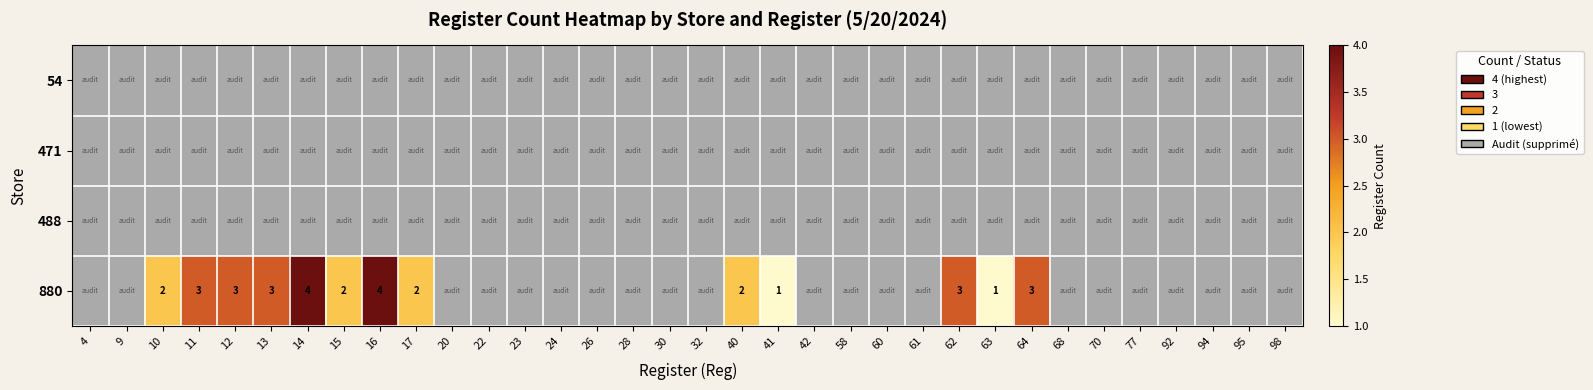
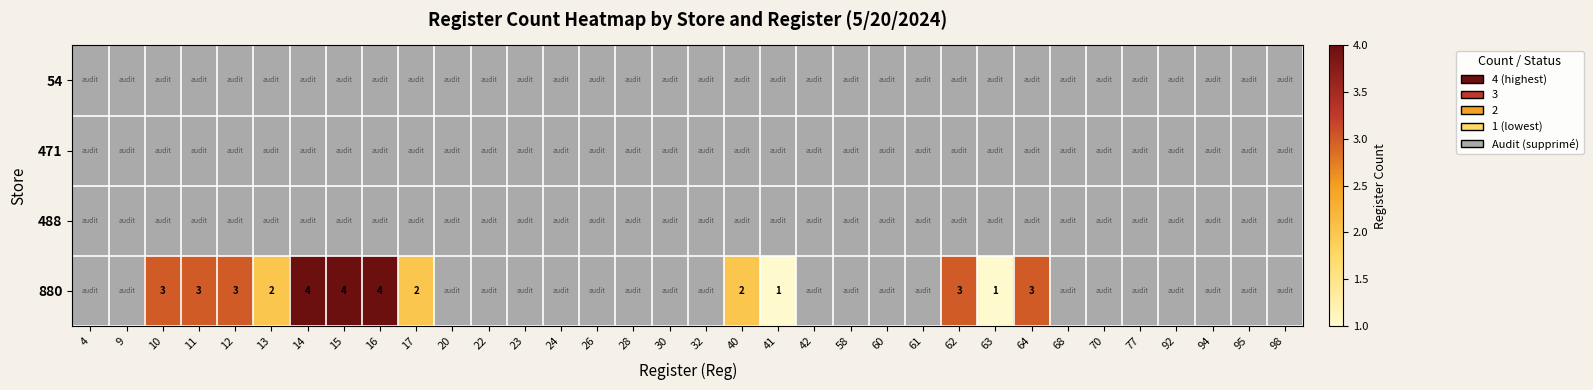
880, 10: 2 -> 3
880, 13: 3 -> 2
880, 15: 2 -> 4
